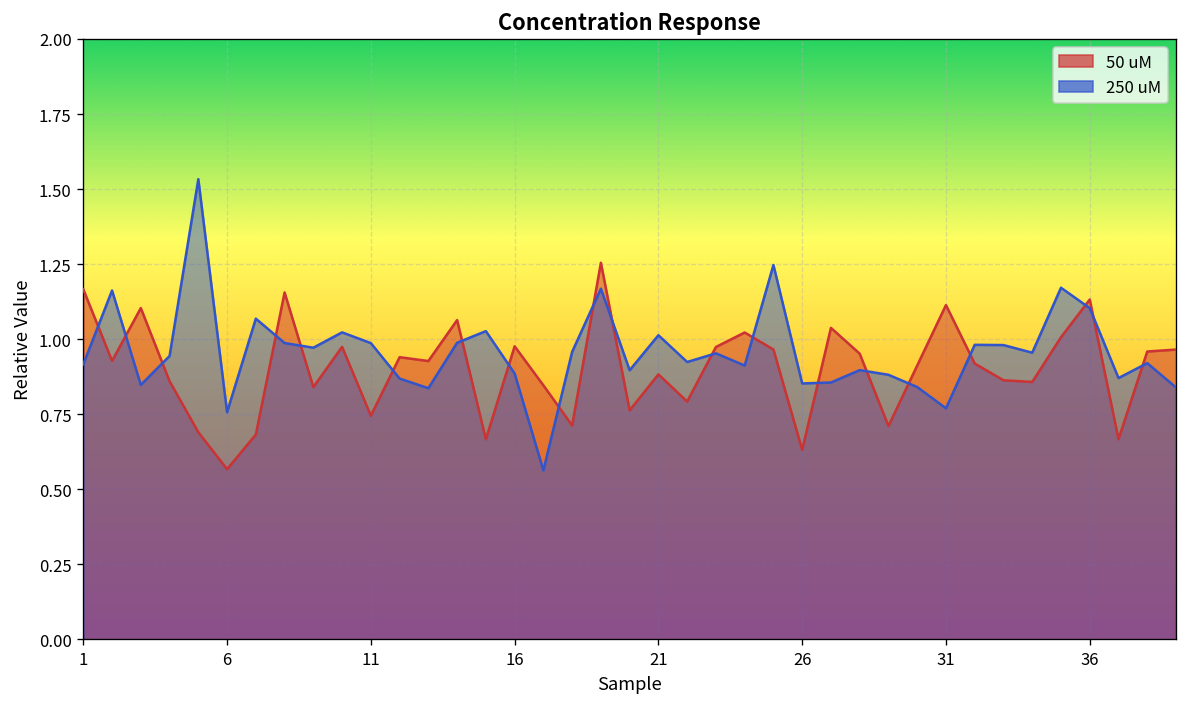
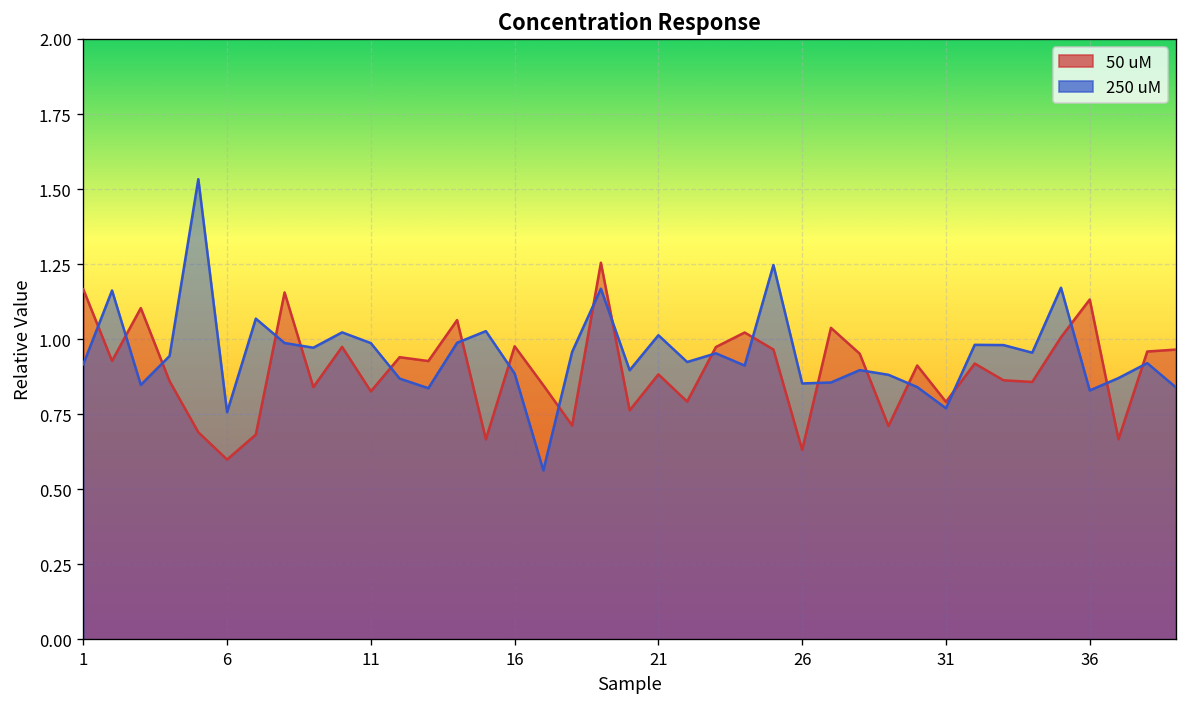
50 uM, 6: 0.57 -> 0.60
50 uM, 11: 0.75 -> 0.83
50 uM, 31: 1.11 -> 0.79
250 uM, 36: 1.10 -> 0.83
